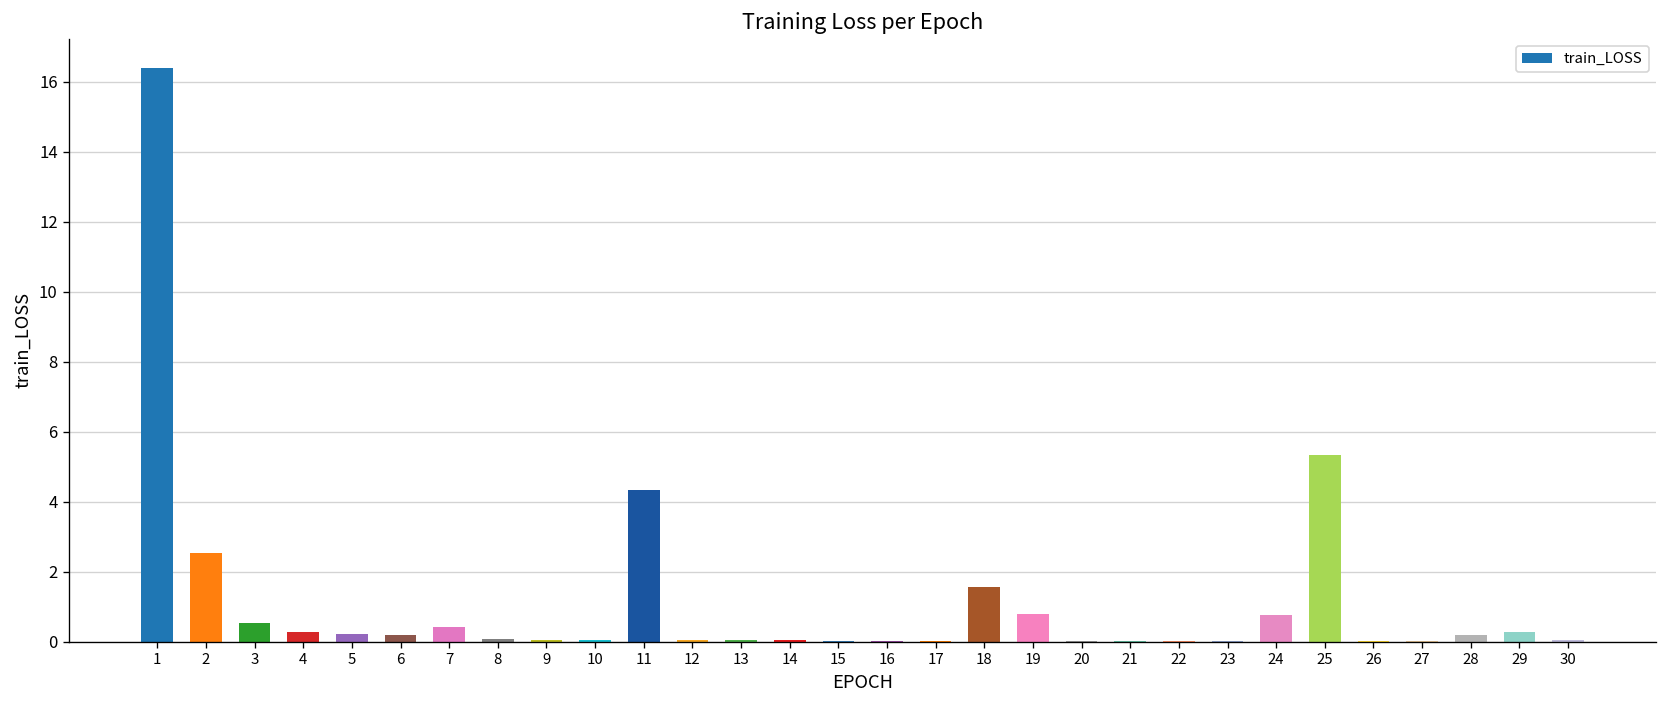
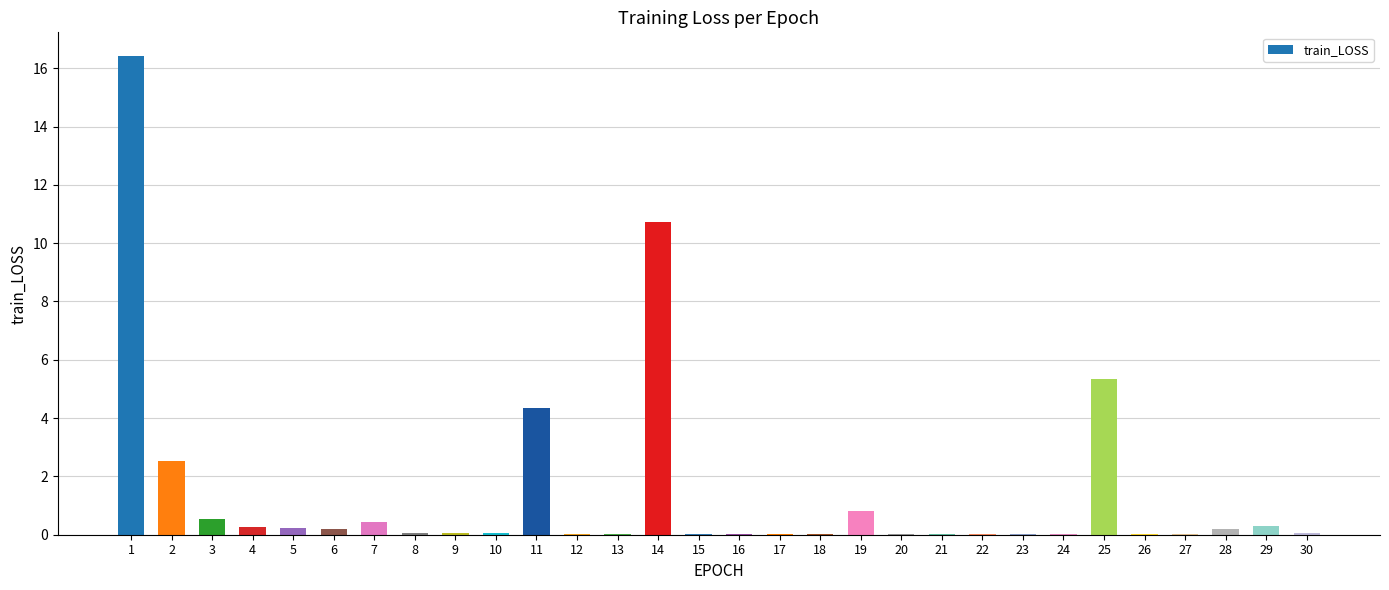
14: 0.0 -> 10.7
18: 1.5 -> 0.0
24: 0.8 -> 0.0
